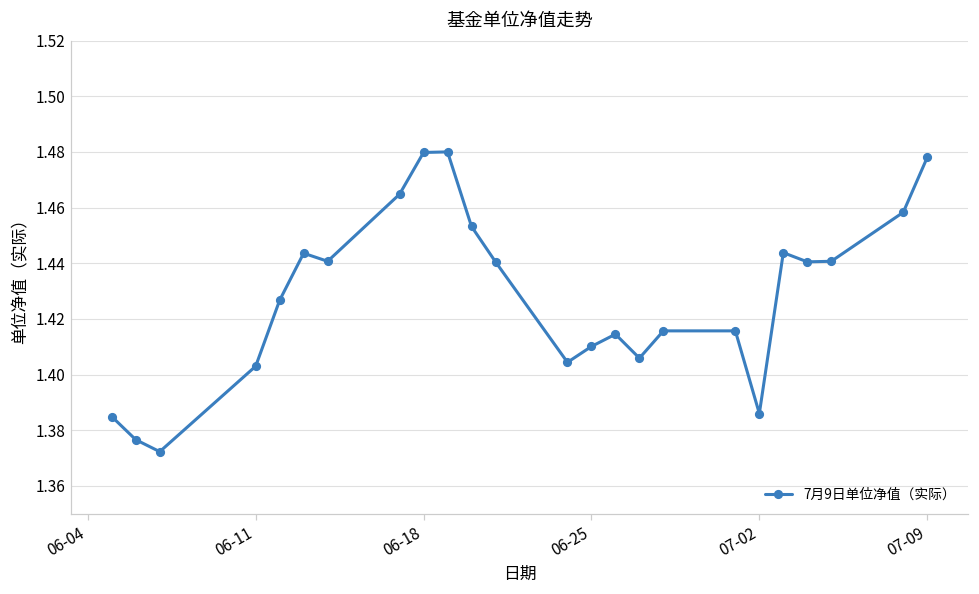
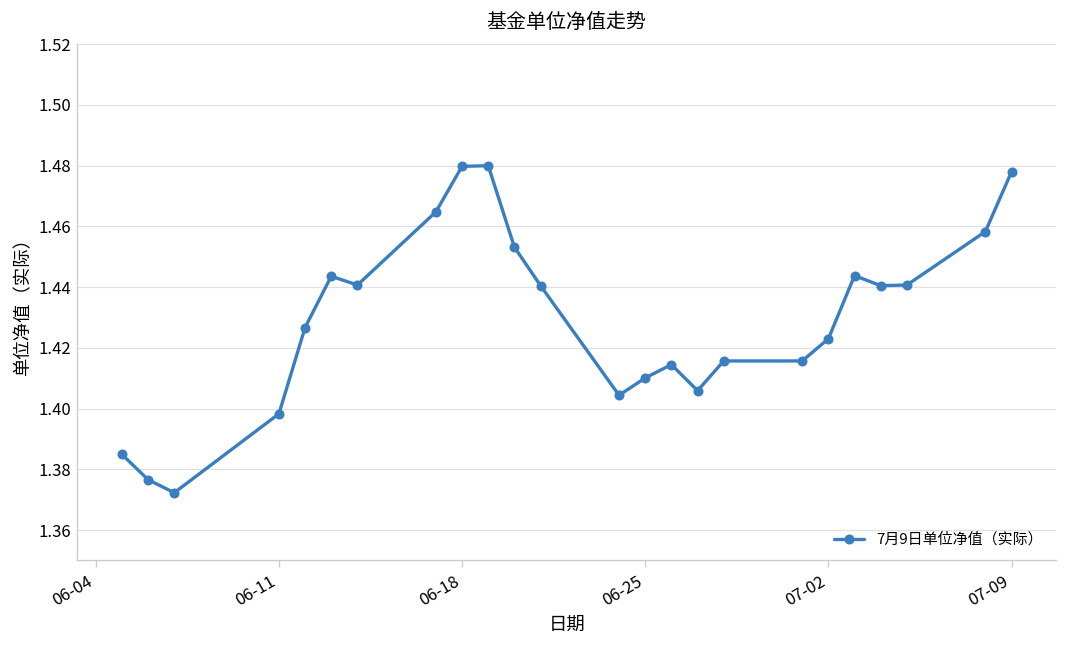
06-11: 1.403 -> 1.398
07-02: 1.386 -> 1.423
